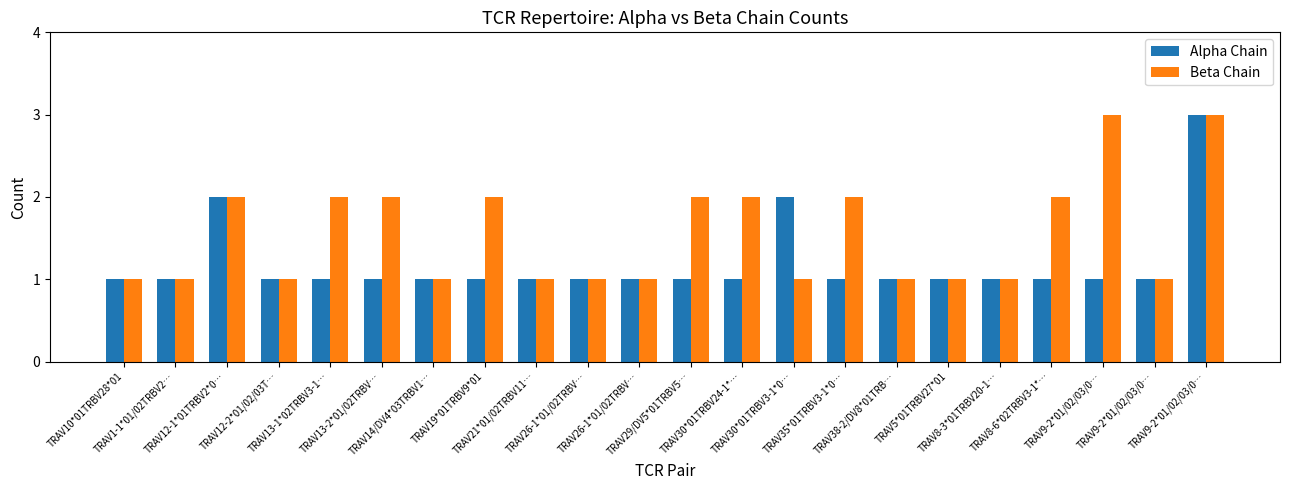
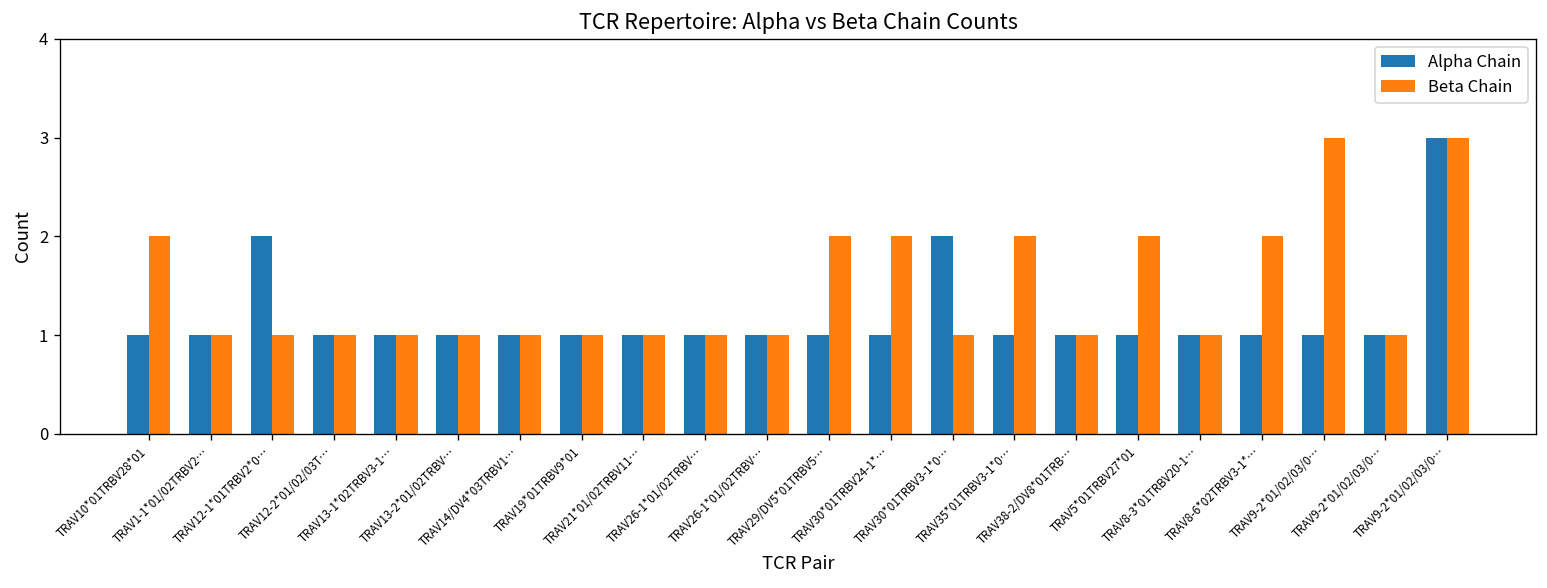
Beta Chain, TRAV10*01TRBV28*01: 1 -> 2
Beta Chain, TRAV12-1*01TRBV2*0…: 2 -> 1
Beta Chain, TRAV13-1*02TRBV3-1…: 2 -> 1
Beta Chain, TRAV13-2*01/02TRBV…: 2 -> 1
Beta Chain, TRAV19*01TRBV9*01: 2 -> 1
Beta Chain, TRAV5*01TRBV27*01: 1 -> 2
